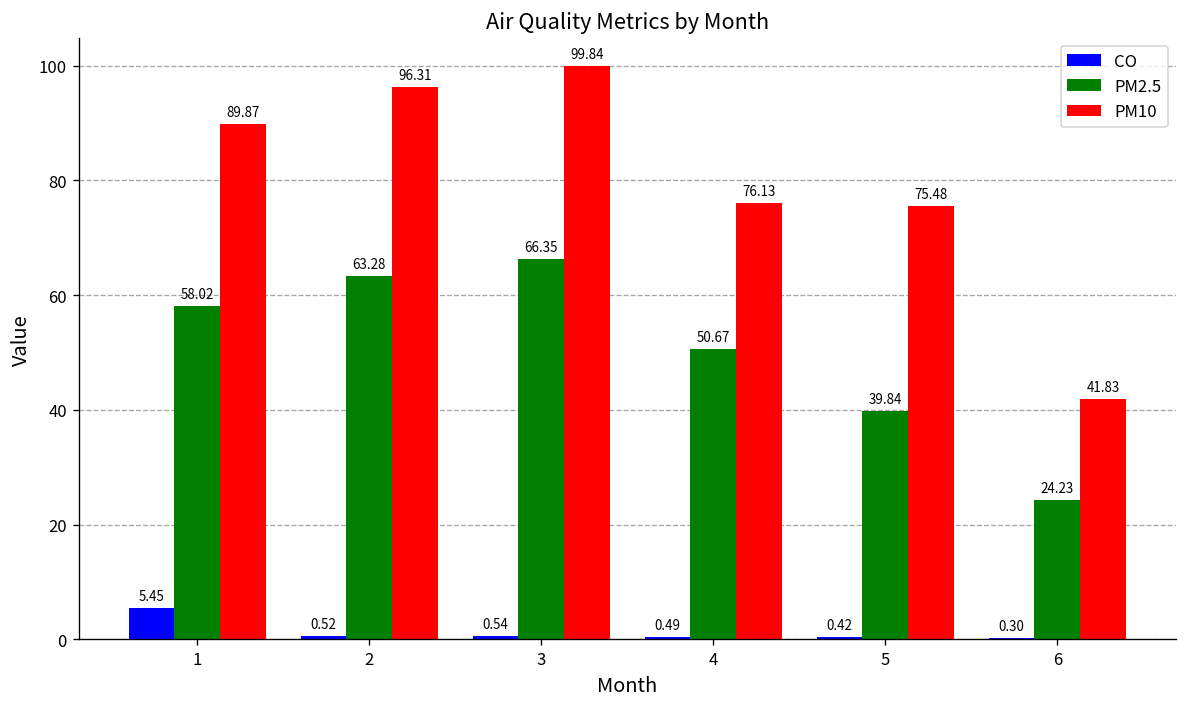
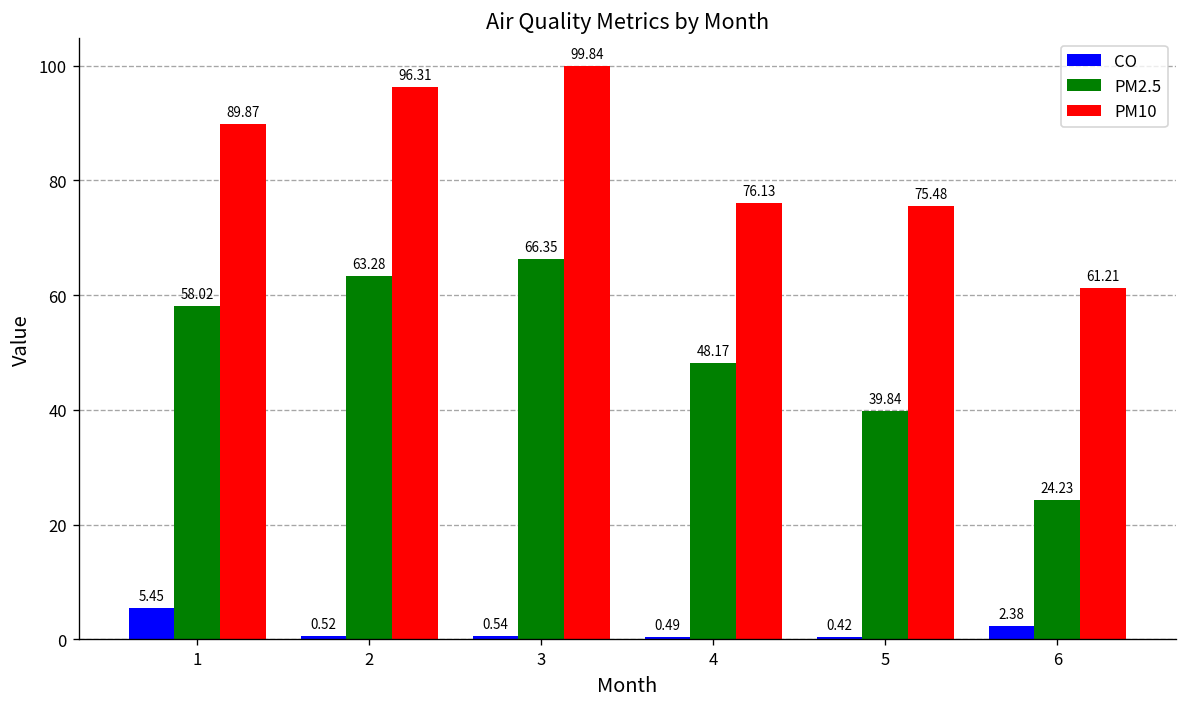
PM2.5, 4: 50.67 -> 48.17
CO, 6: 0.30 -> 2.38
PM10, 6: 41.83 -> 61.21
